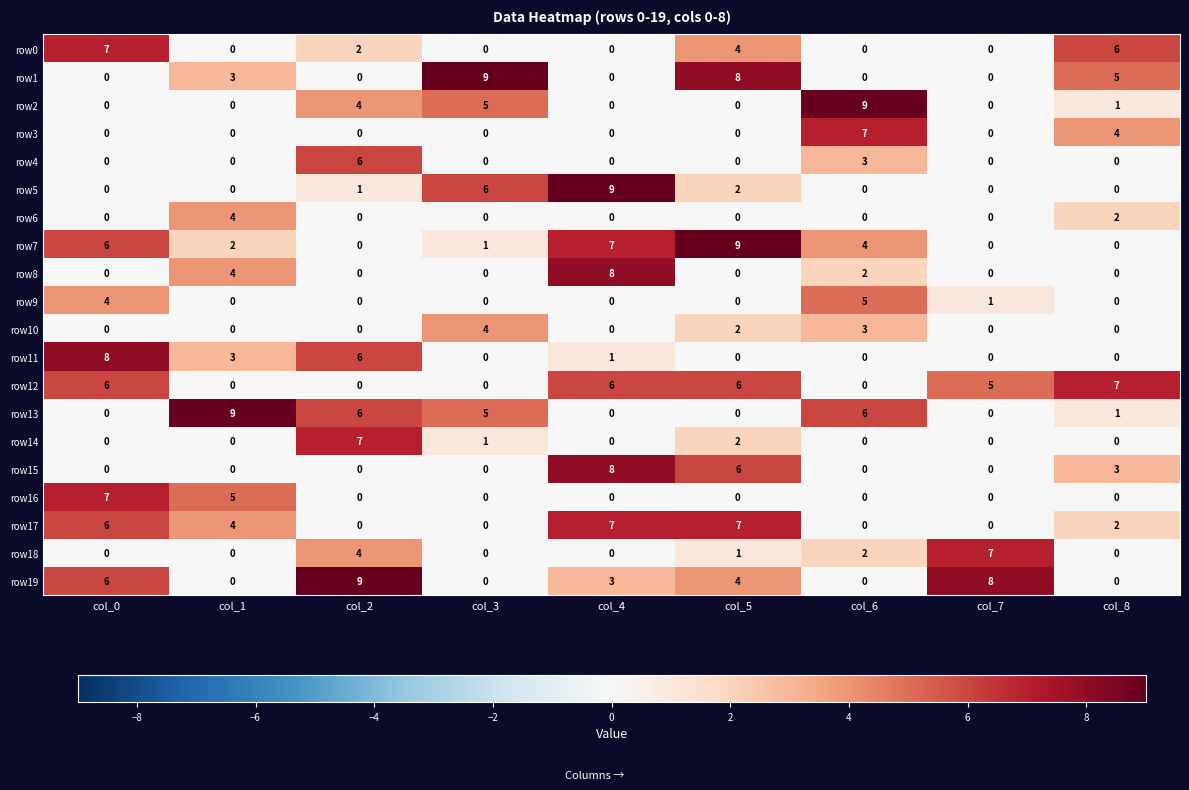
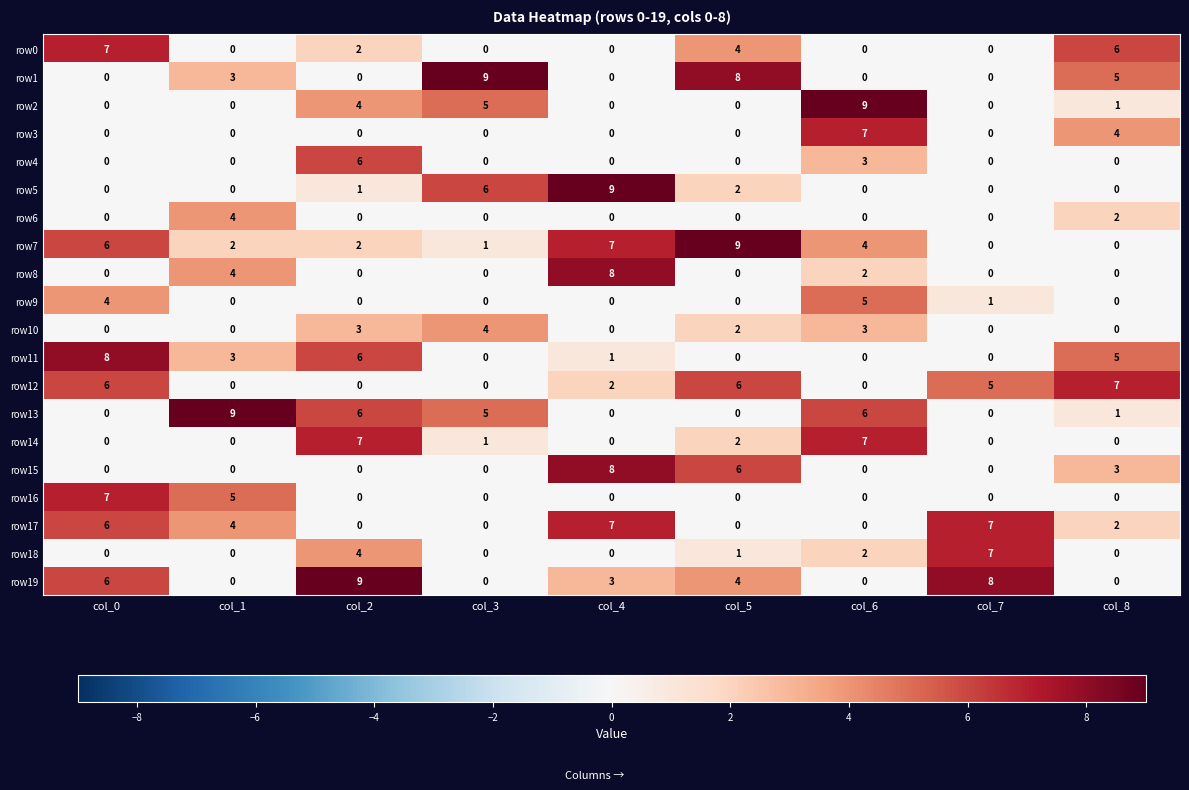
row7, col_2: 0 -> 2
row10, col_2: 0 -> 3
row11, col_8: 0 -> 5
row12, col_4: 6 -> 2
row14, col_6: 0 -> 7
row17, col_5: 7 -> 0
row17, col_7: 0 -> 7
